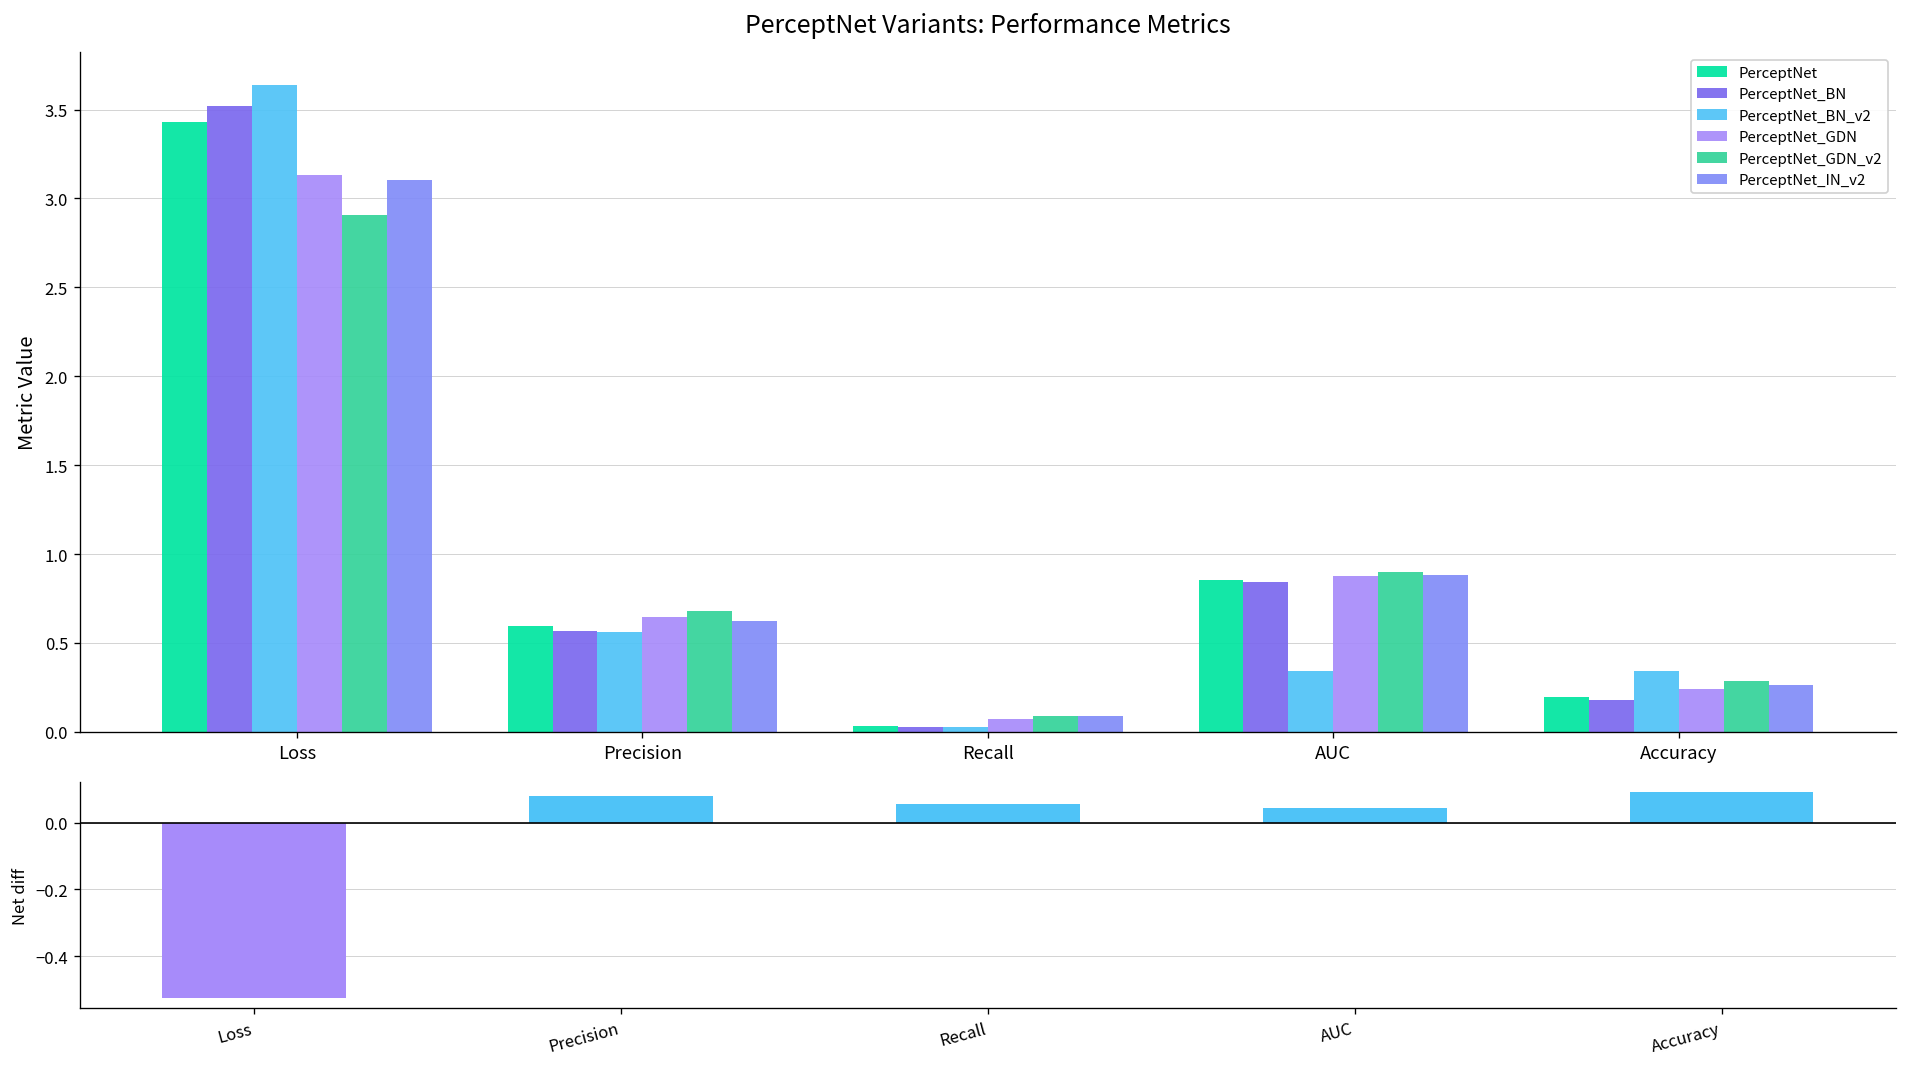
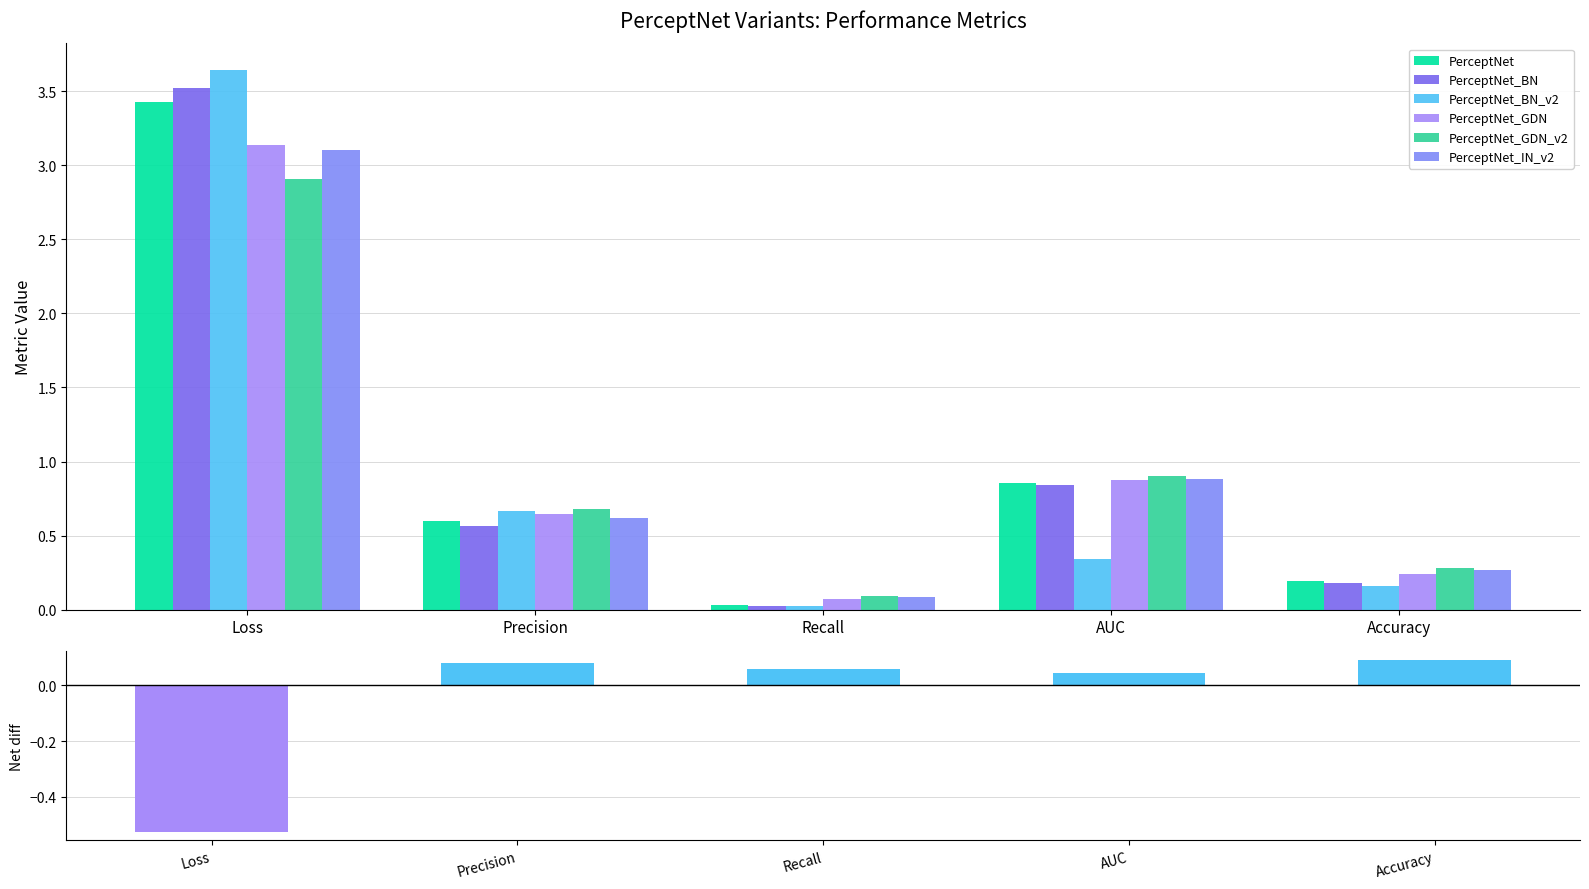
PerceptNet Variants: Performance Metrics, PerceptNet_BN_v2, Precision: 0.56 -> 0.67
PerceptNet Variants: Performance Metrics, PerceptNet_BN_v2, Accuracy: 0.34 -> 0.16
